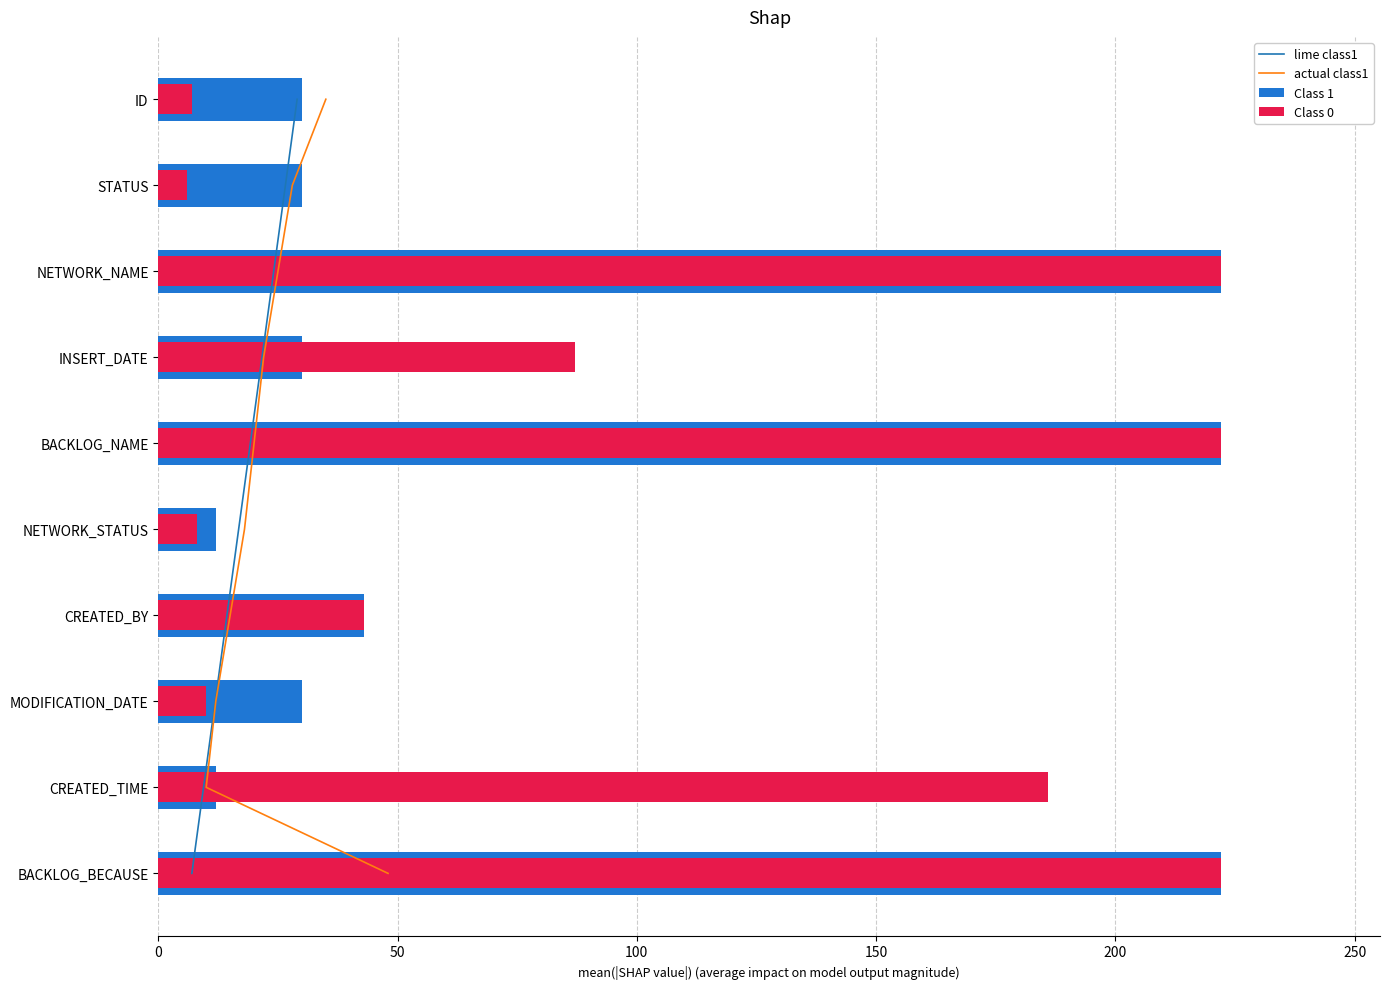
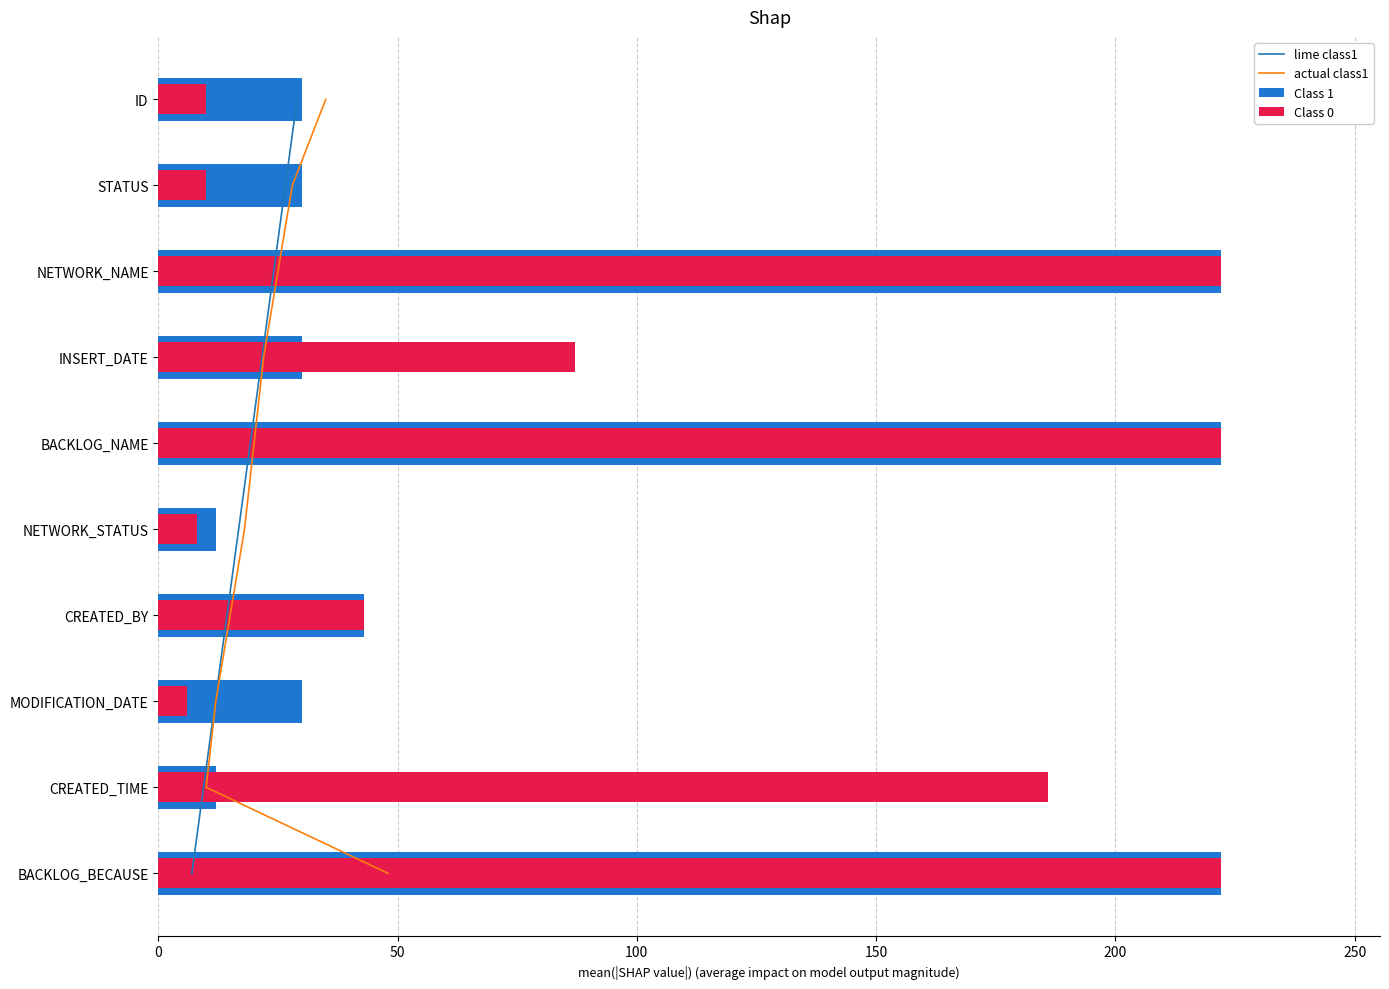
Class 0, ID: 7 -> 10
Class 0, STATUS: 6 -> 10
Class 0, MODIFICATION_DATE: 10 -> 6
